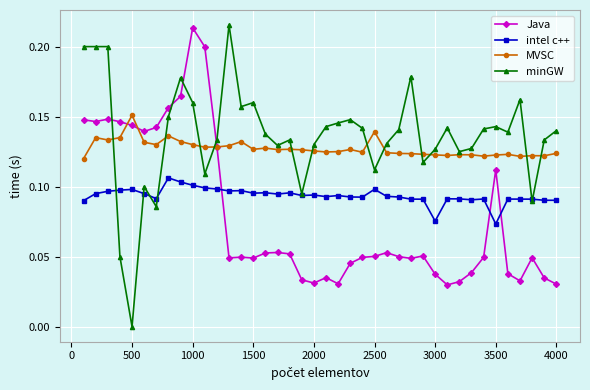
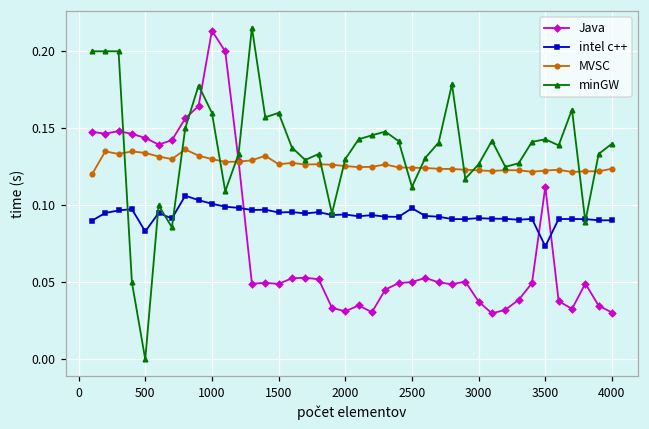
intel c++, 500: 0.098 -> 0.083
MVSC, 500: 0.151 -> 0.134
MVSC, 2500: 0.139 -> 0.124
intel c++, 3000: 0.075 -> 0.092
